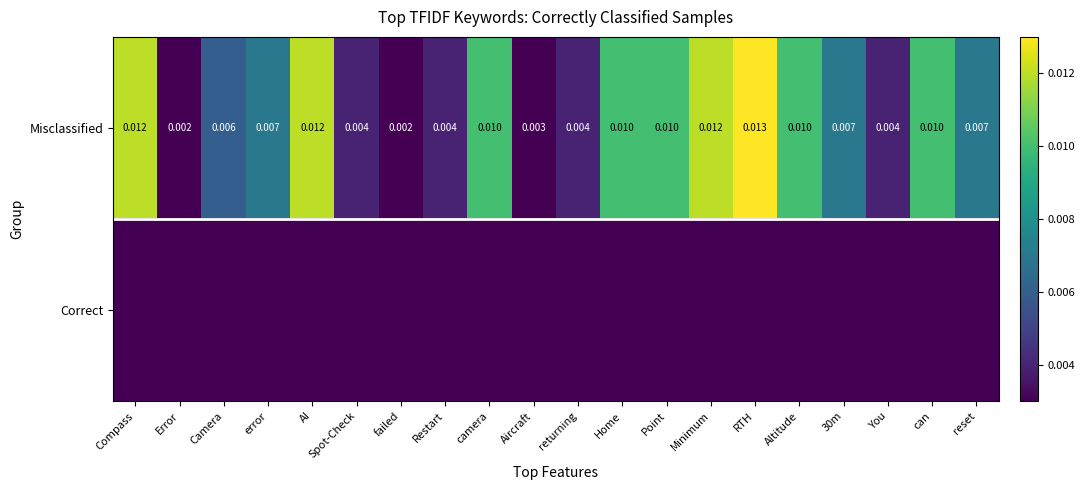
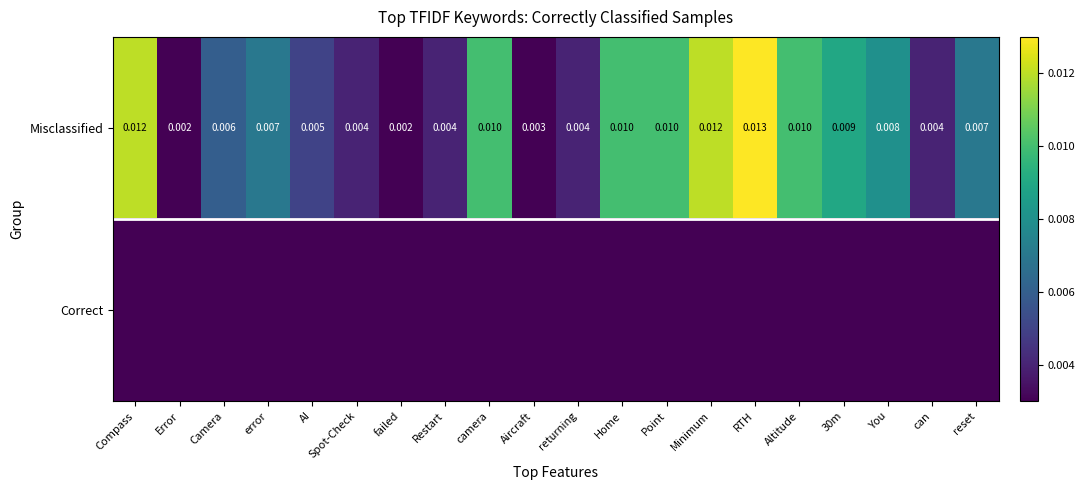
Misclassified, AI: 0.012 -> 0.005
Misclassified, 30m: 0.007 -> 0.009
Misclassified, You: 0.004 -> 0.008
Misclassified, can: 0.010 -> 0.004
